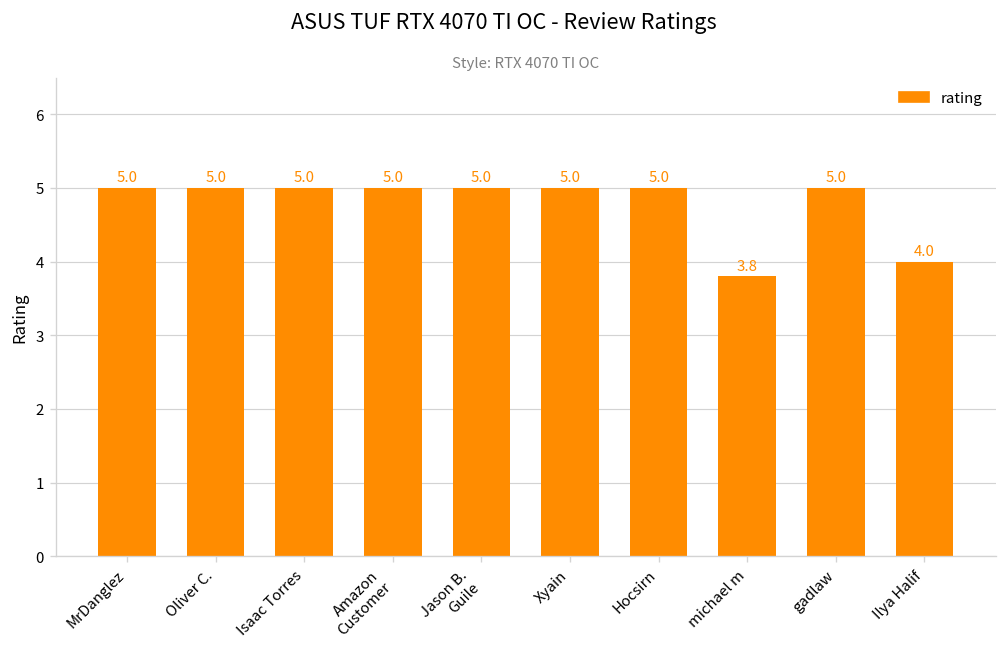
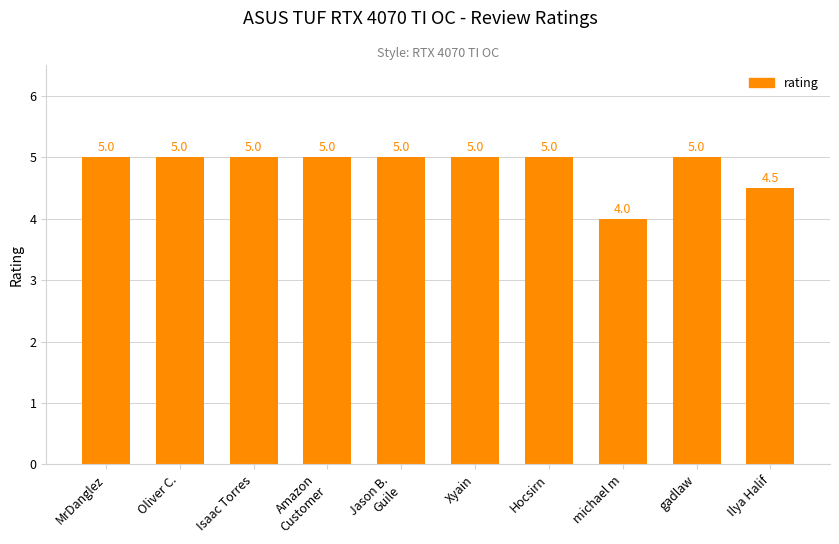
michael m: 3.8 -> 4.0
Ilya Halif: 4.0 -> 4.5
